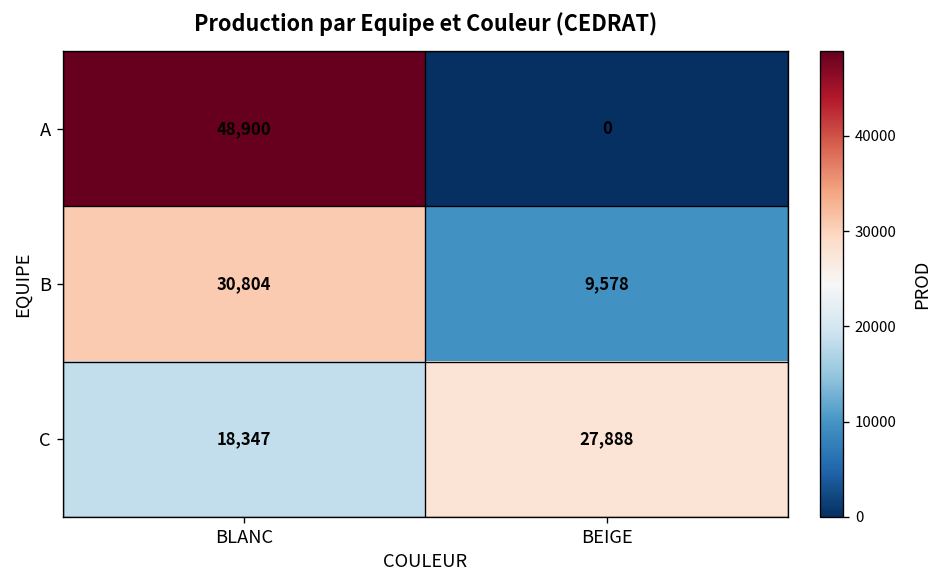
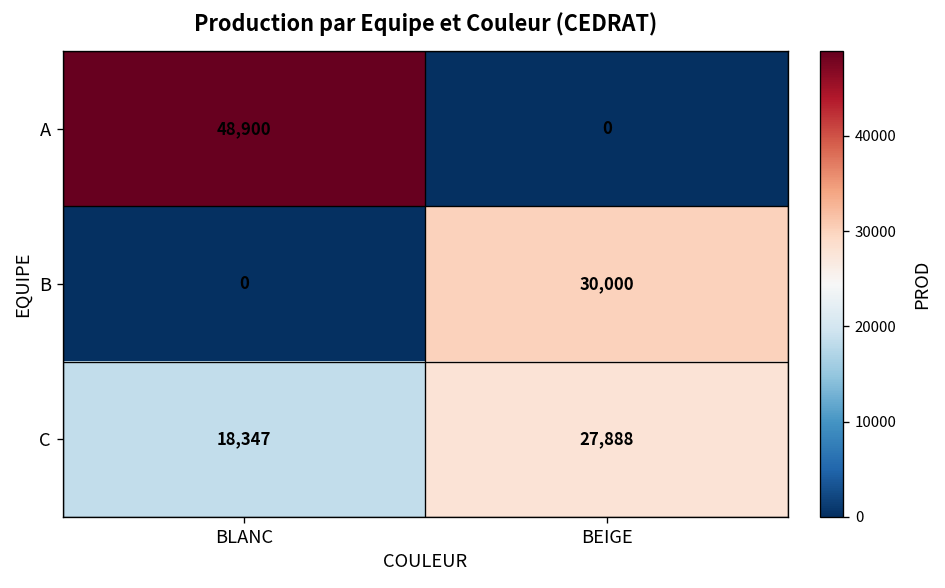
B, BLANC: 30,804 -> 0
B, BEIGE: 9,578 -> 30,000
